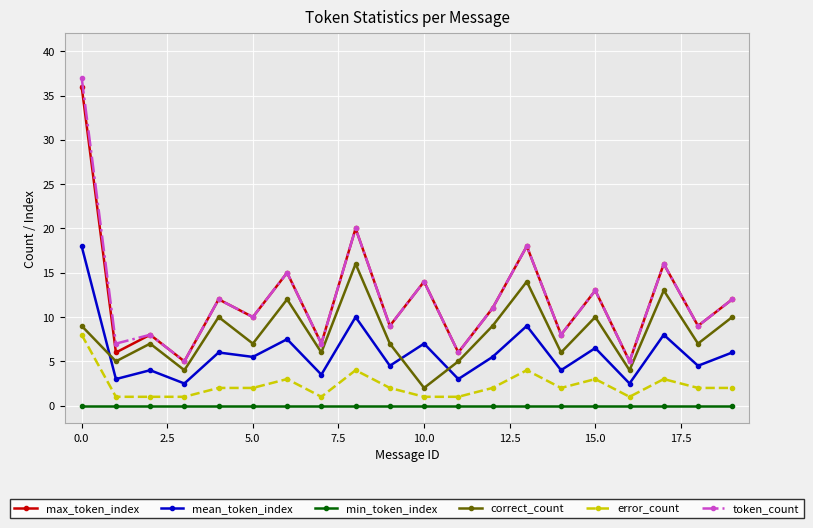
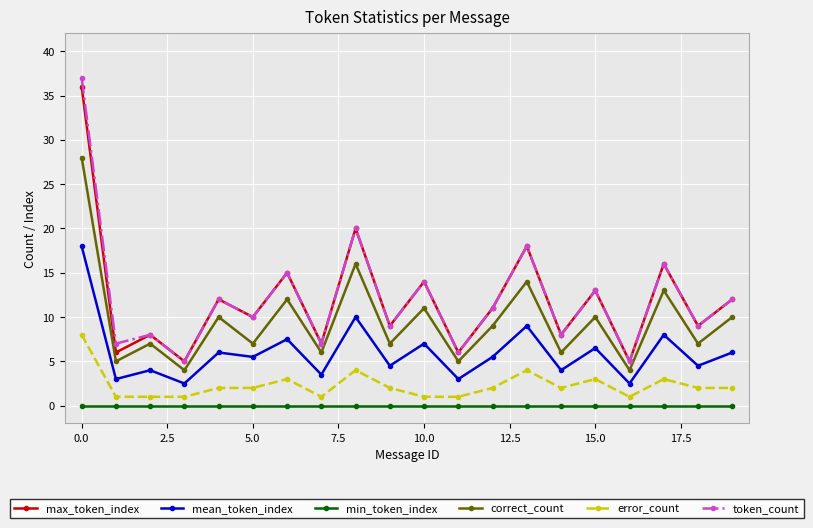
correct_count, 0.0: 9 -> 28
correct_count, 10.0: 2 -> 11
